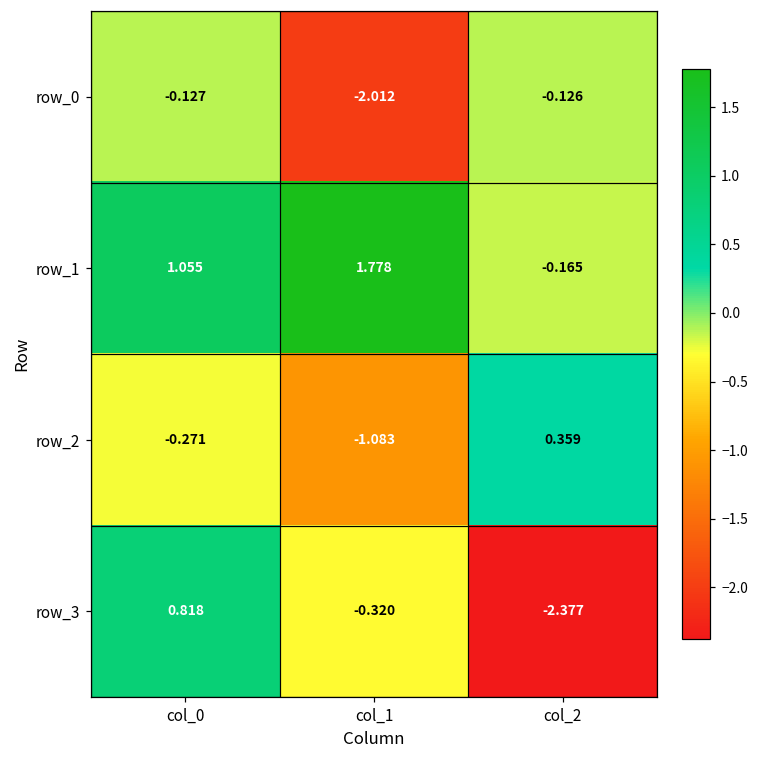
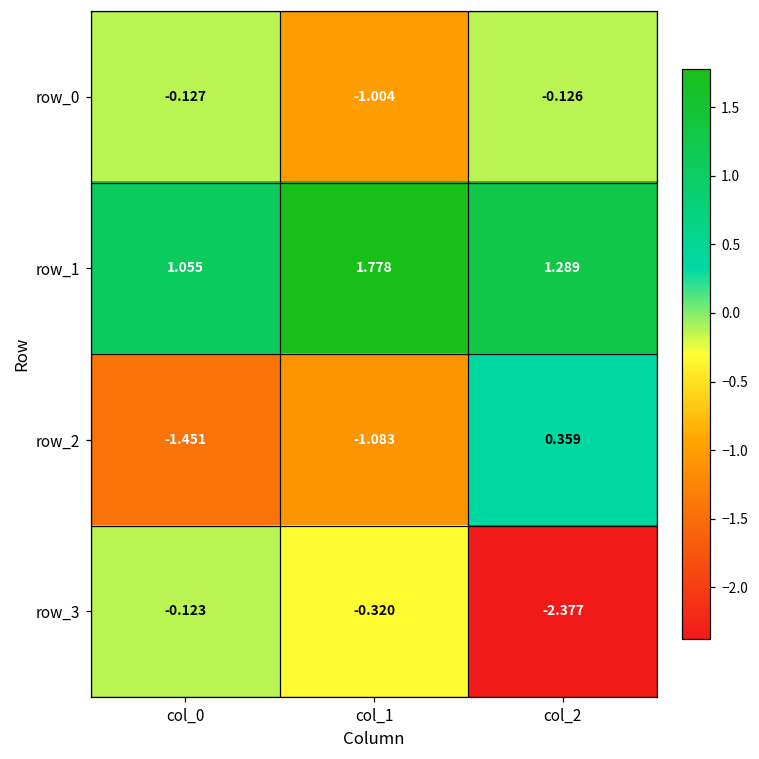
row_0, col_1: -2.012 -> -1.004
row_1, col_2: -0.165 -> 1.289
row_2, col_0: -0.271 -> -1.451
row_3, col_0: 0.818 -> -0.123
